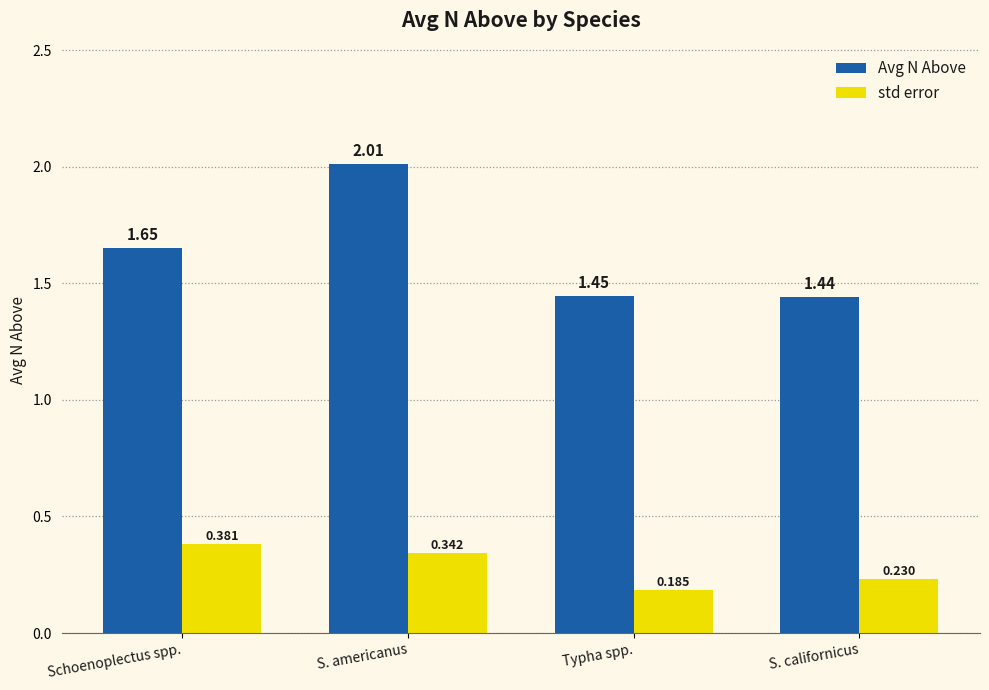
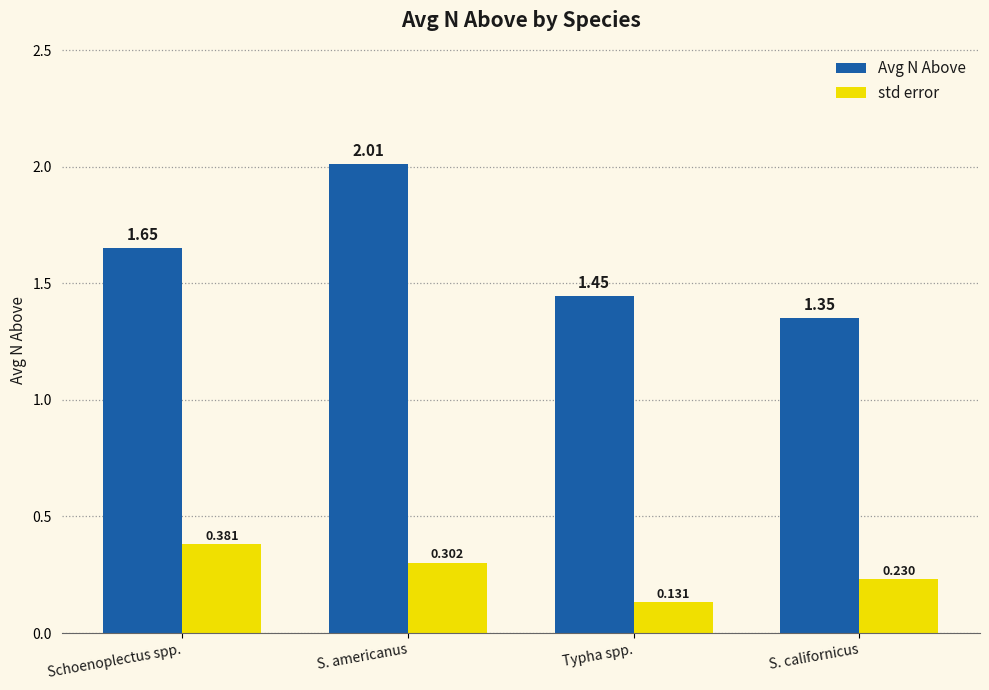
std error, S. americanus: 0.342 -> 0.302
std error, Typha spp.: 0.185 -> 0.131
Avg N Above, S. californicus: 1.44 -> 1.35
